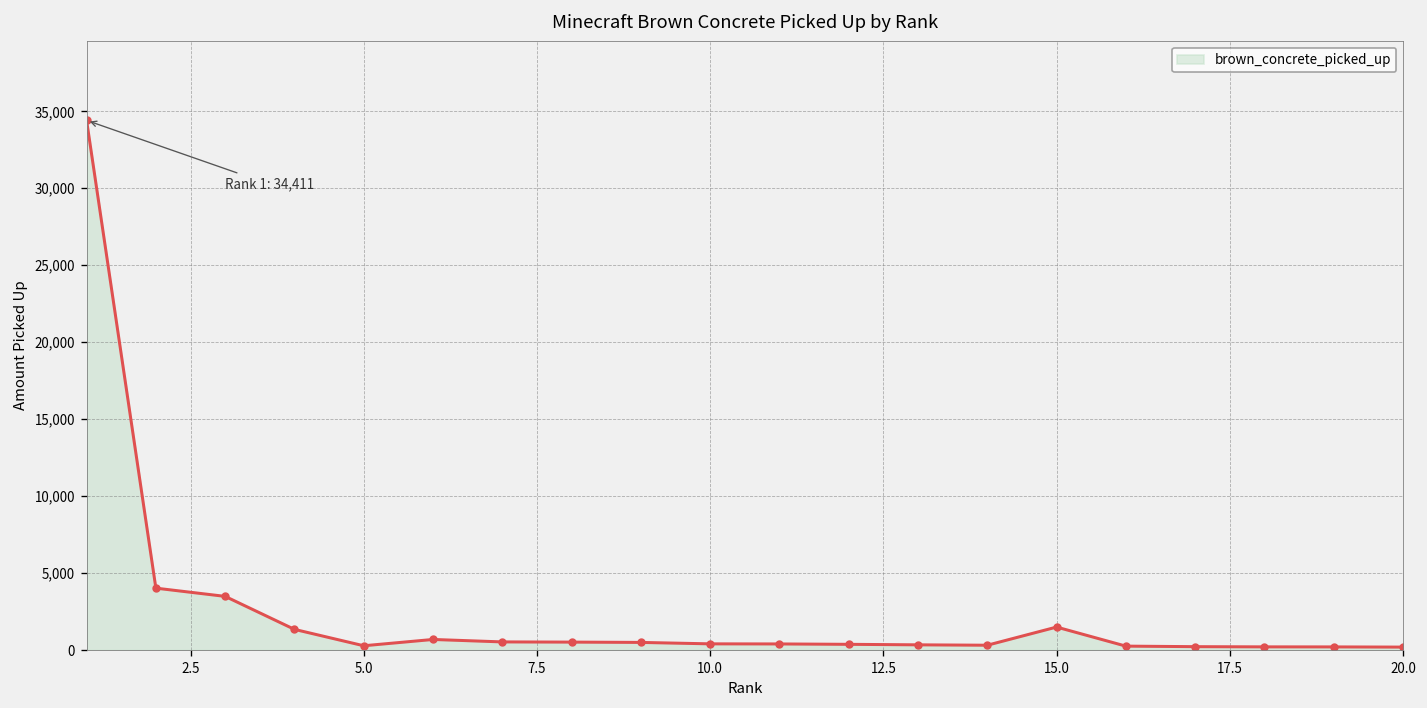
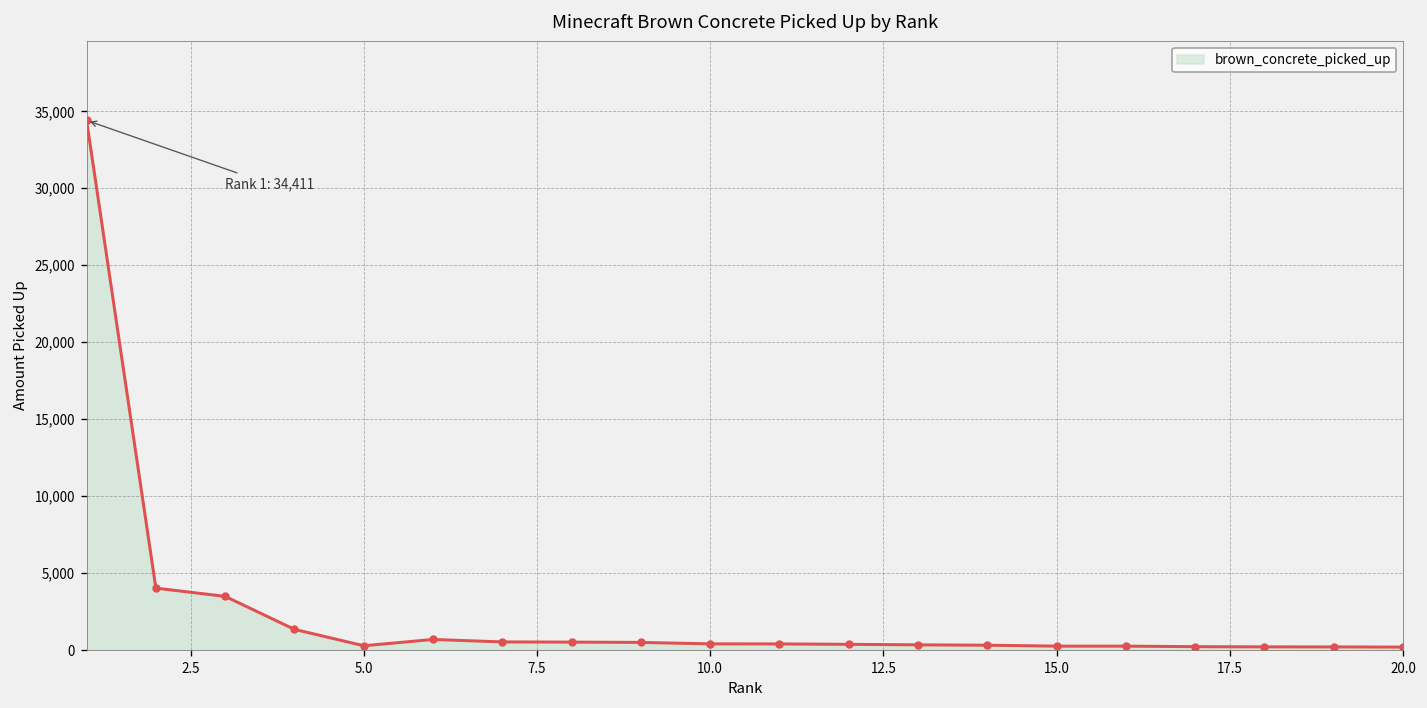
15.0: 1,500 -> 300
